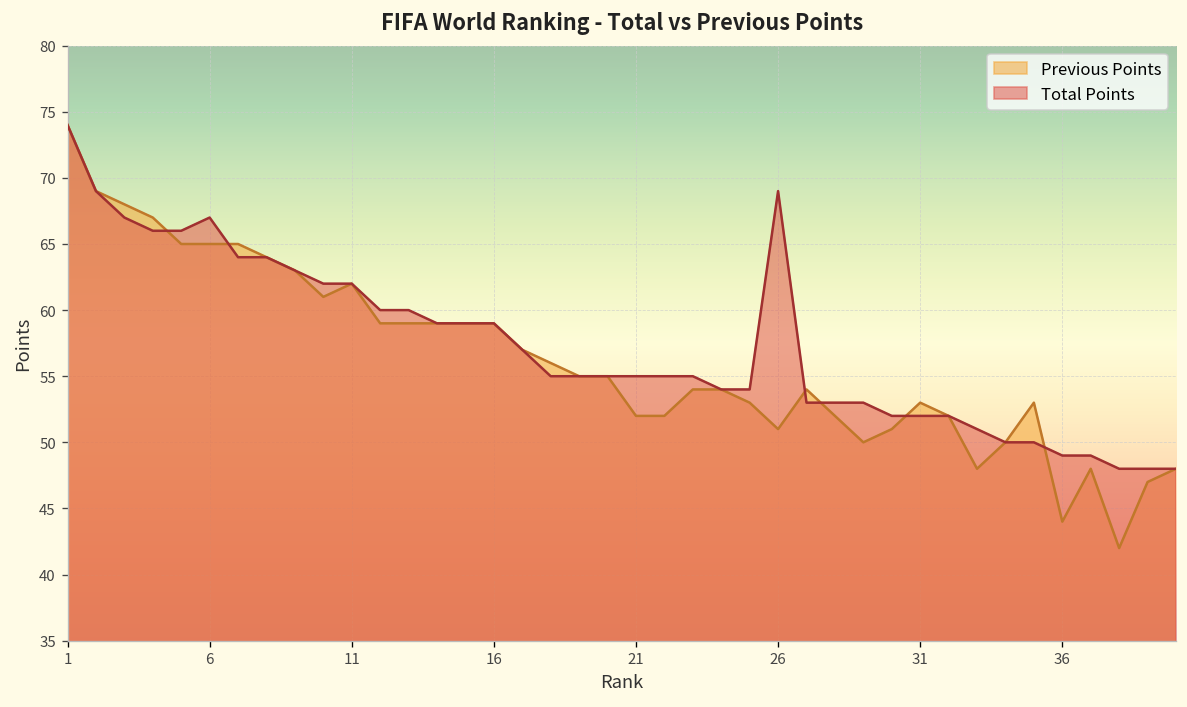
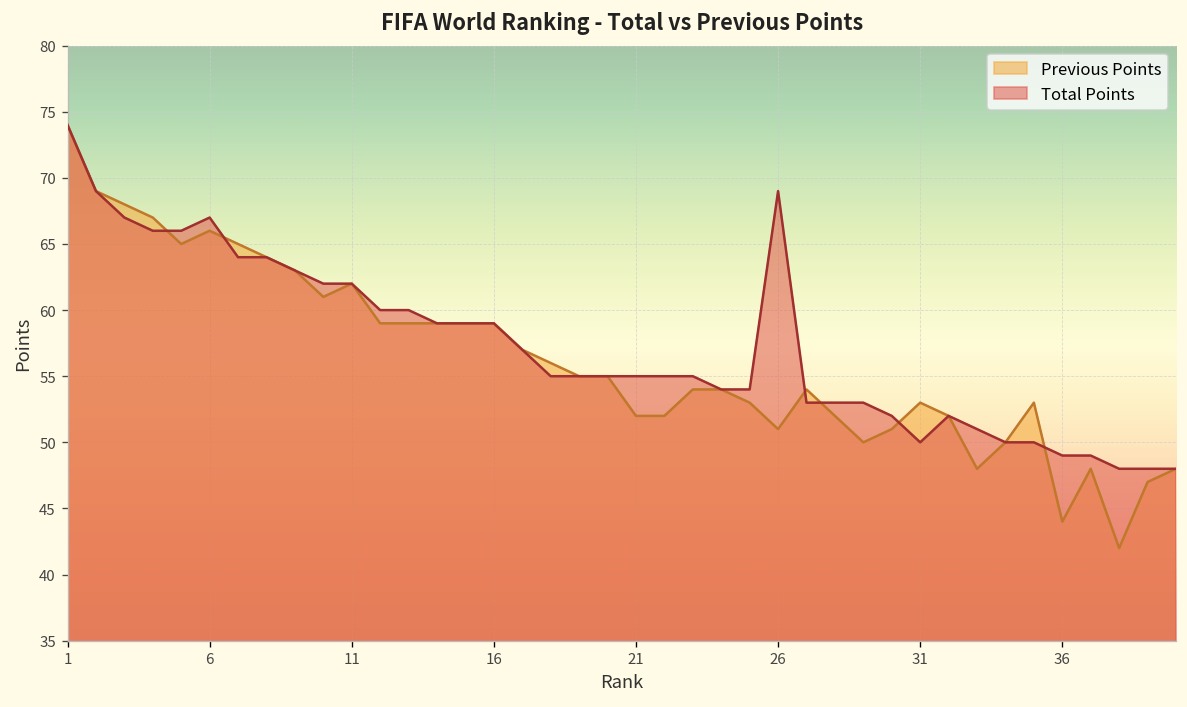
Previous Points, 6: 65 -> 66
Total Points, 31: 52 -> 50
